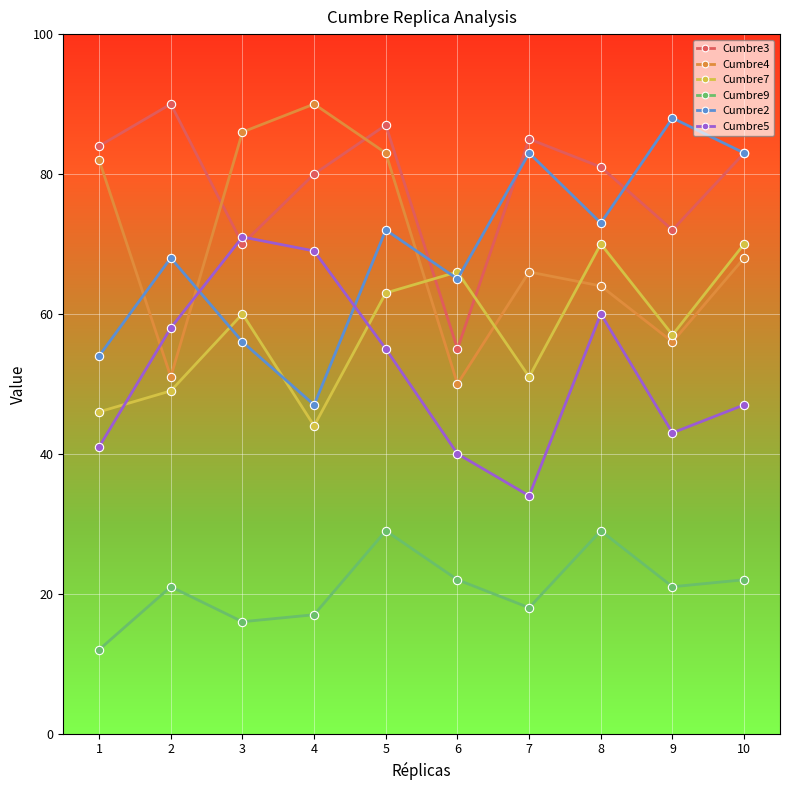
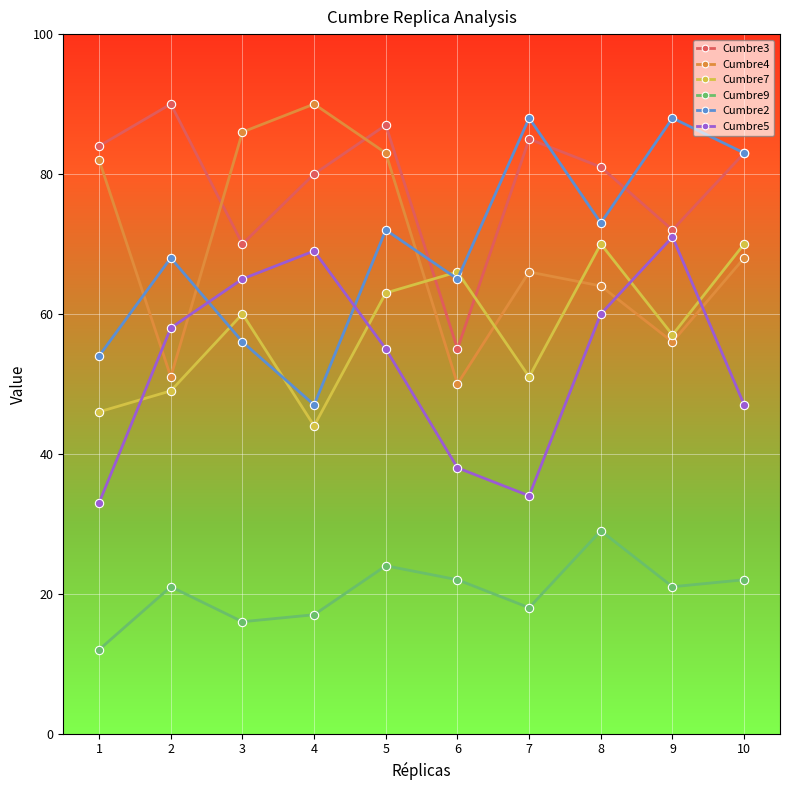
Cumbre5, 1: 41 -> 33
Cumbre5, 3: 71 -> 65
Cumbre9, 5: 29 -> 24
Cumbre5, 6: 40 -> 38
Cumbre2, 7: 83 -> 88
Cumbre5, 9: 43 -> 71
